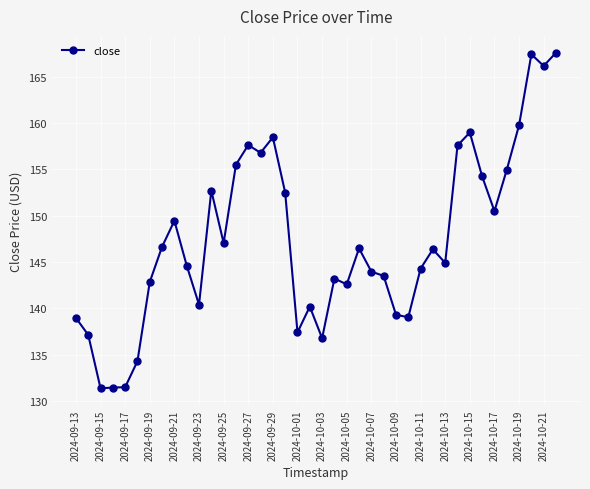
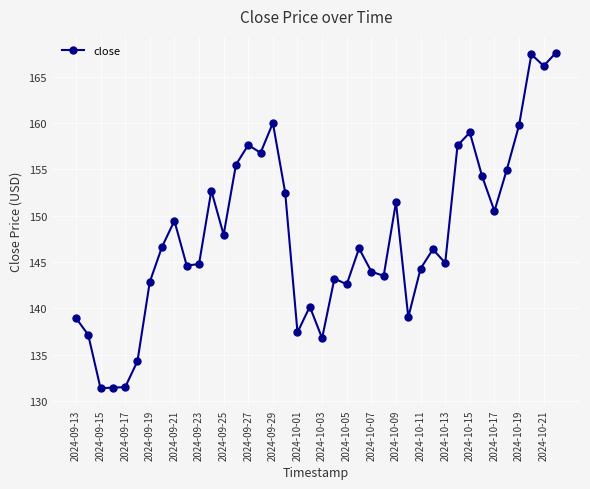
2024-09-23: 140 -> 145
2024-09-25: 147 -> 148
2024-09-29: 158 -> 160
2024-10-09: 139 -> 151
